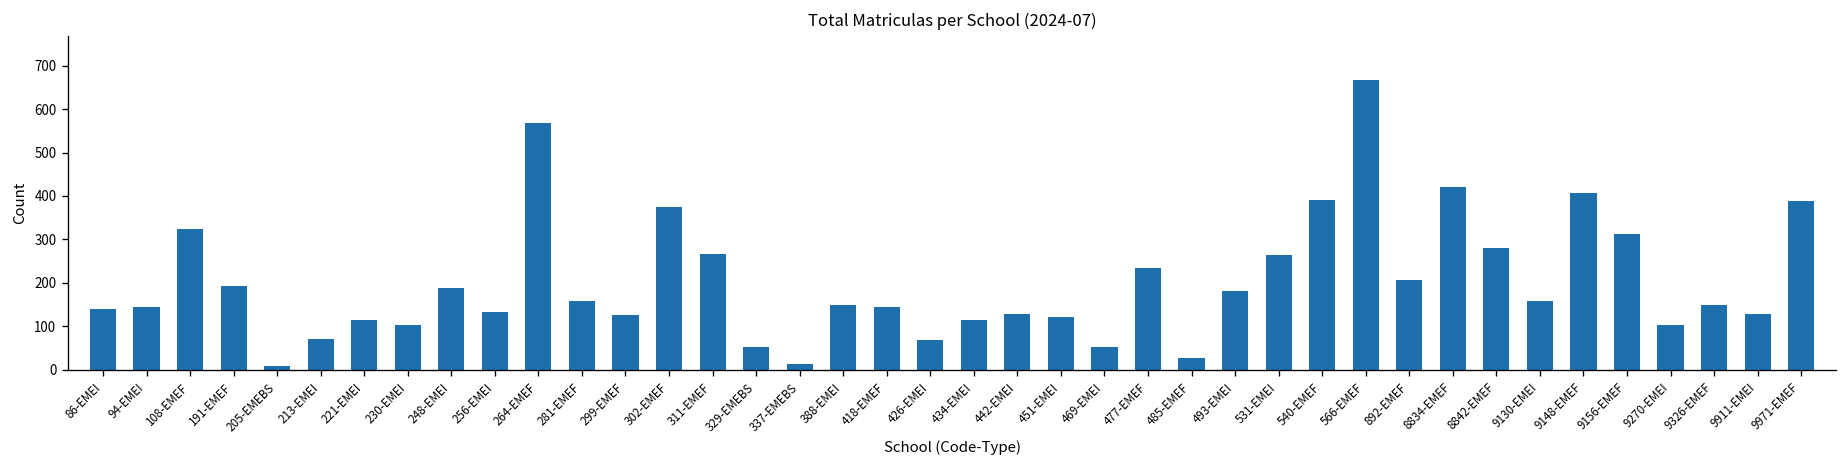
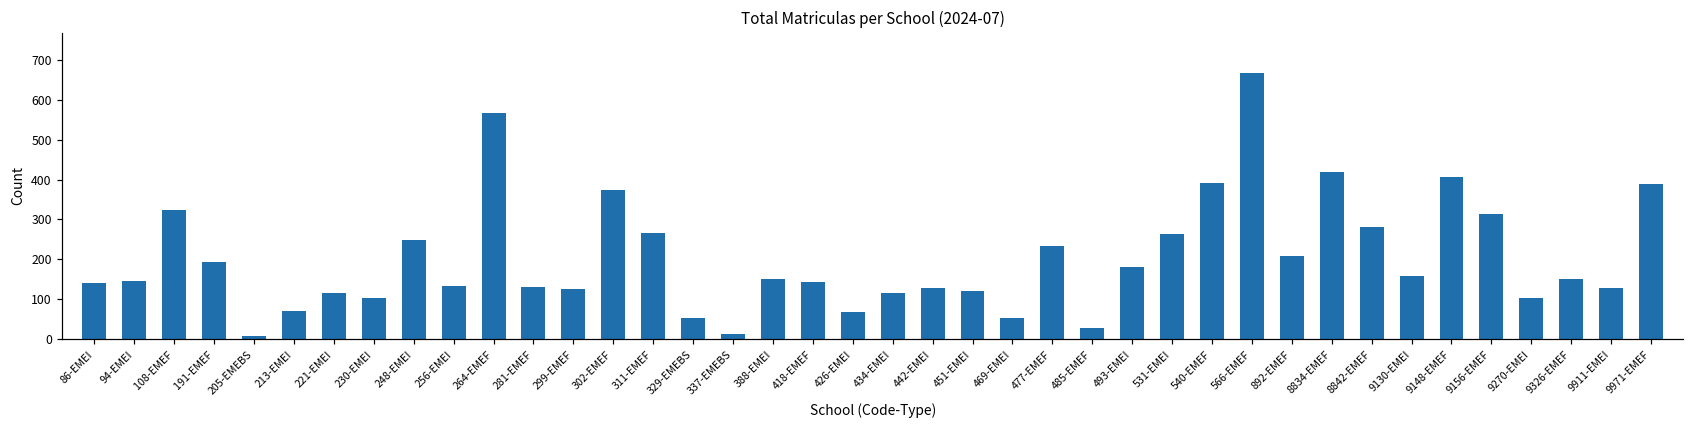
248-EMEI: 190 -> 250
281-EMEF: 160 -> 130
